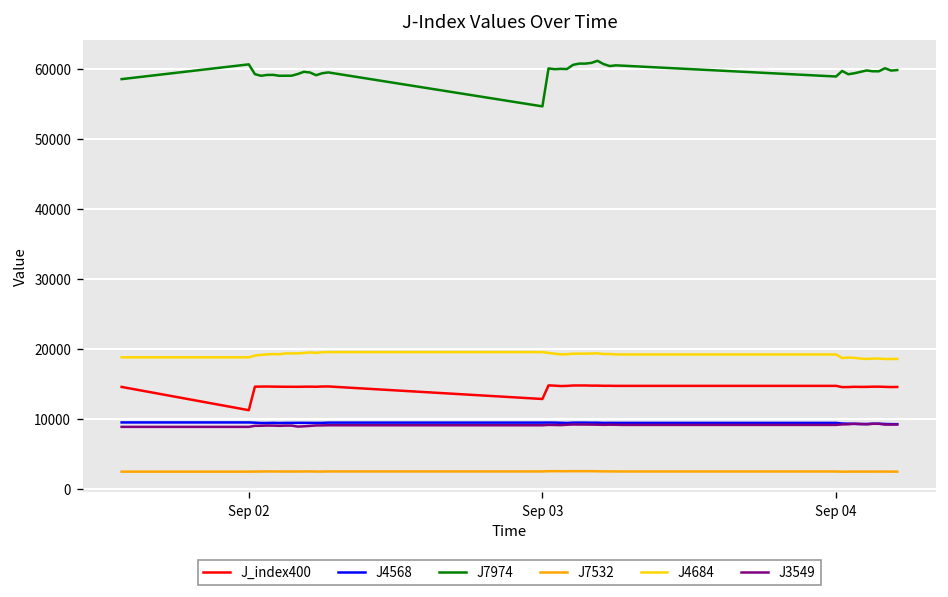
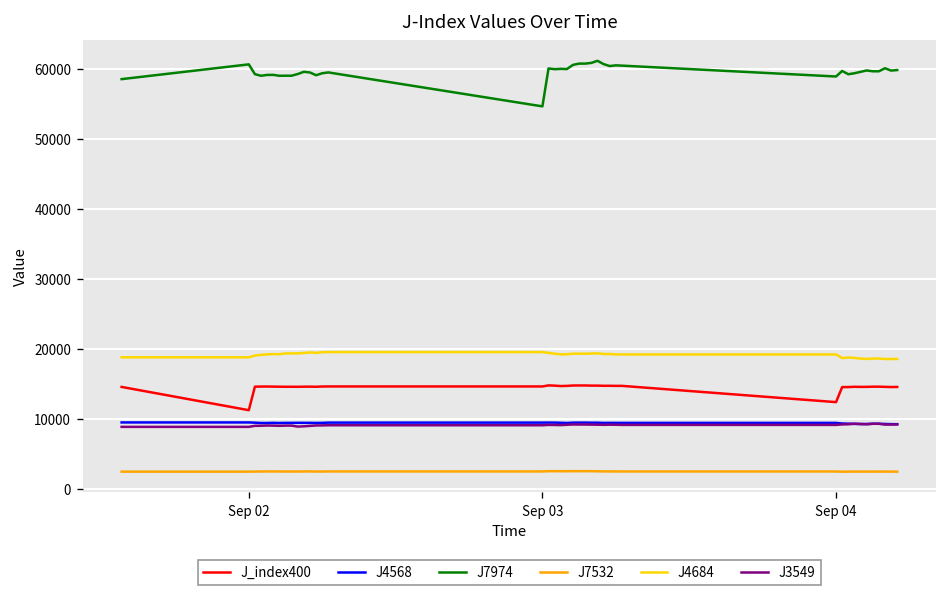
J_index400, Sep 03: 13000 -> 15000
J_index400, Sep 04: 15000 -> 12000
